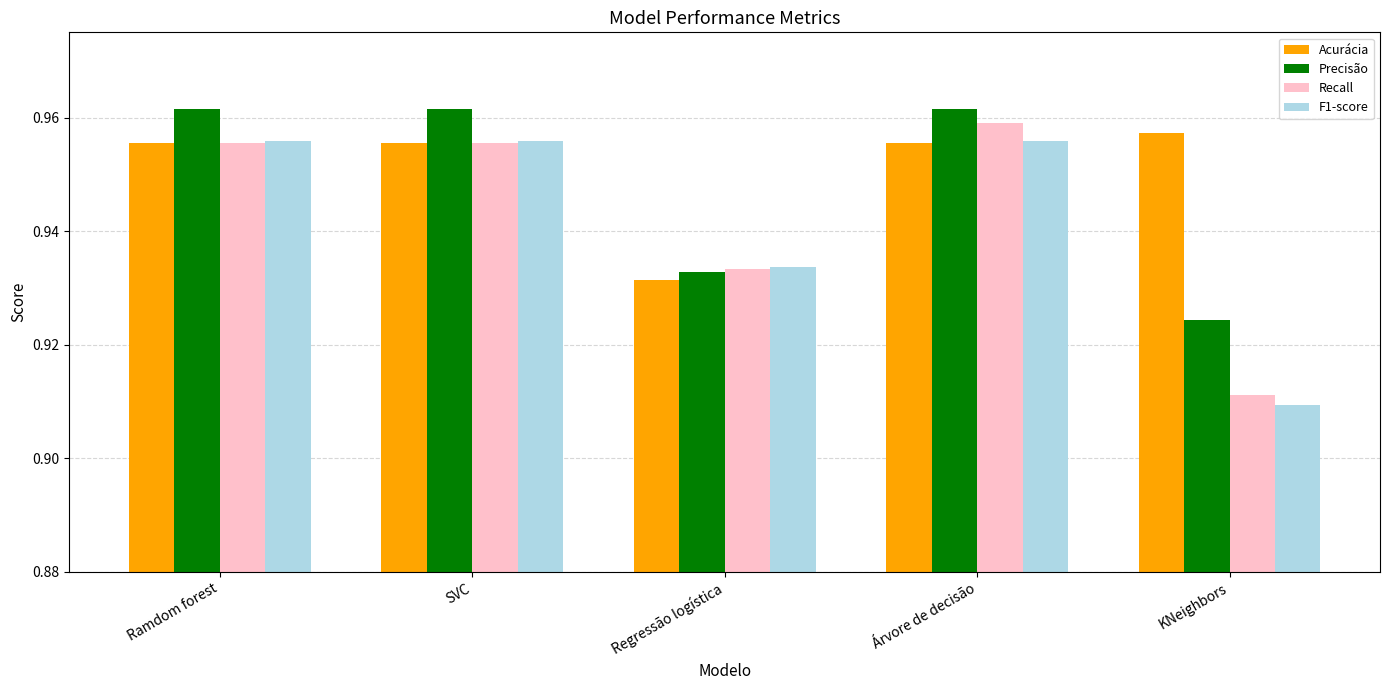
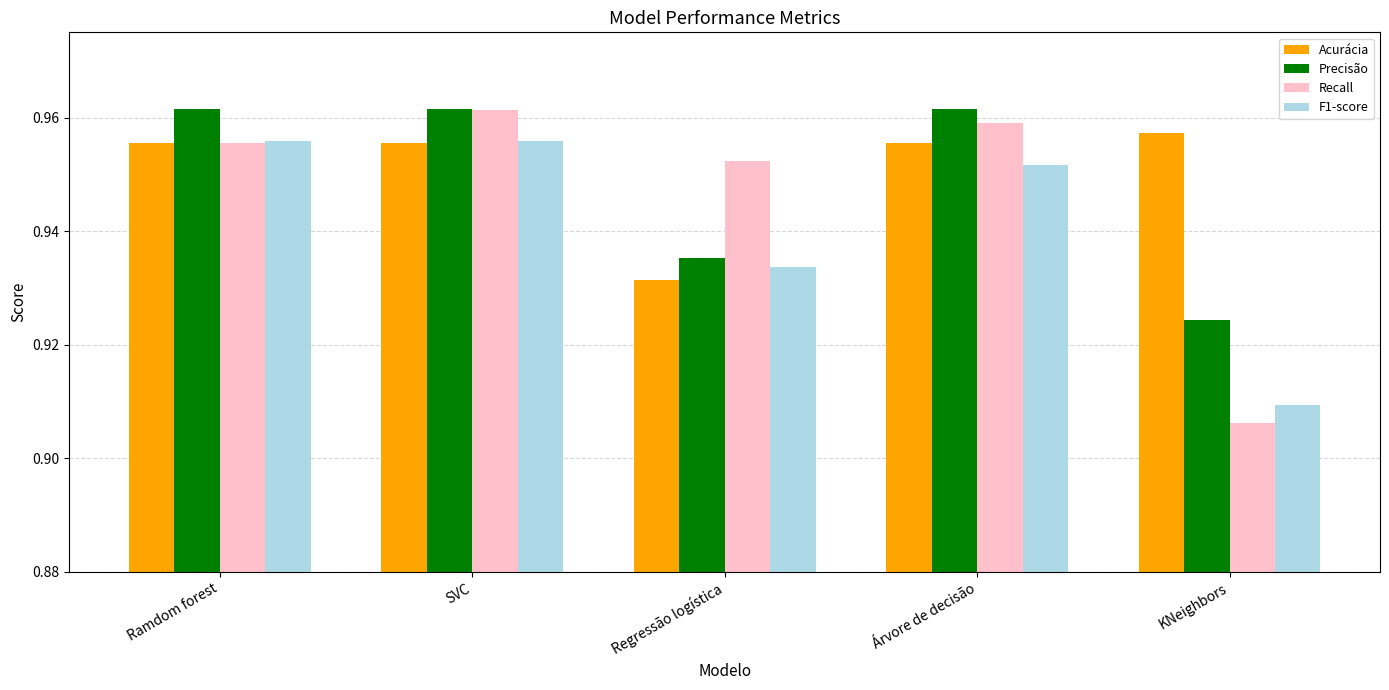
Recall, SVC: 0.956 -> 0.961
Precisão, Regressão logística: 0.933 -> 0.935
Recall, Regressão logística: 0.933 -> 0.952
F1-score, Árvore de decisão: 0.956 -> 0.952
Recall, KNeighbors: 0.911 -> 0.906
